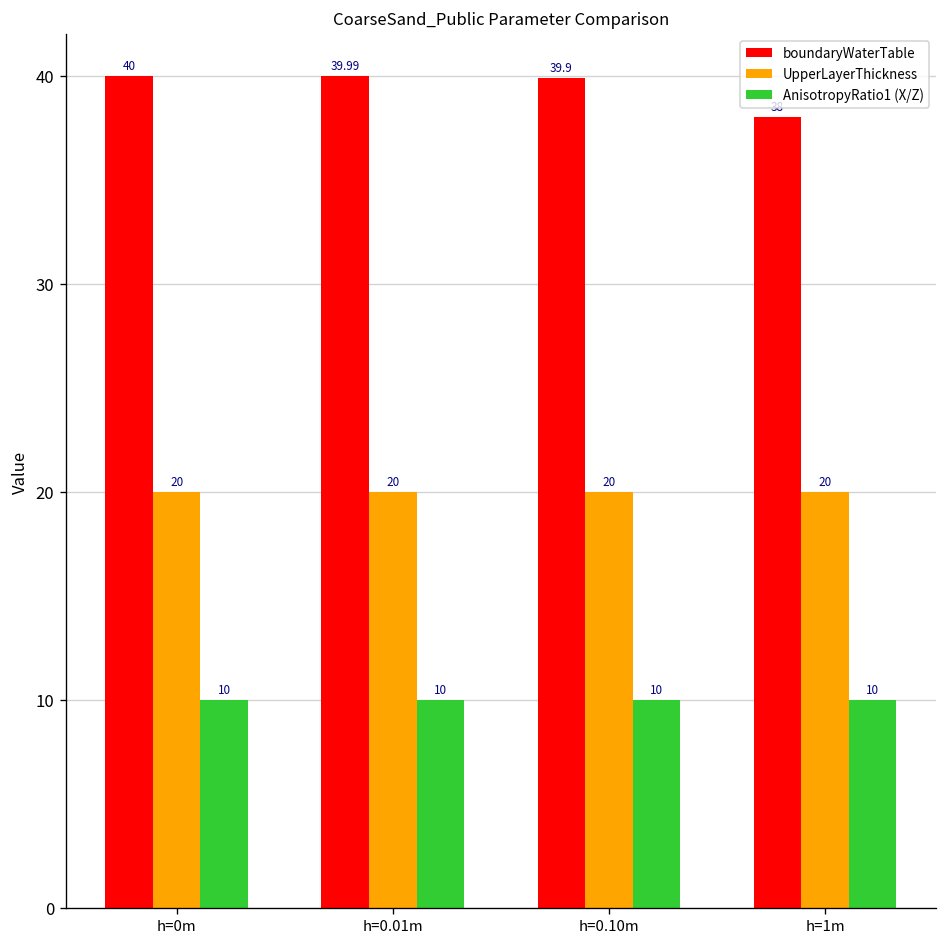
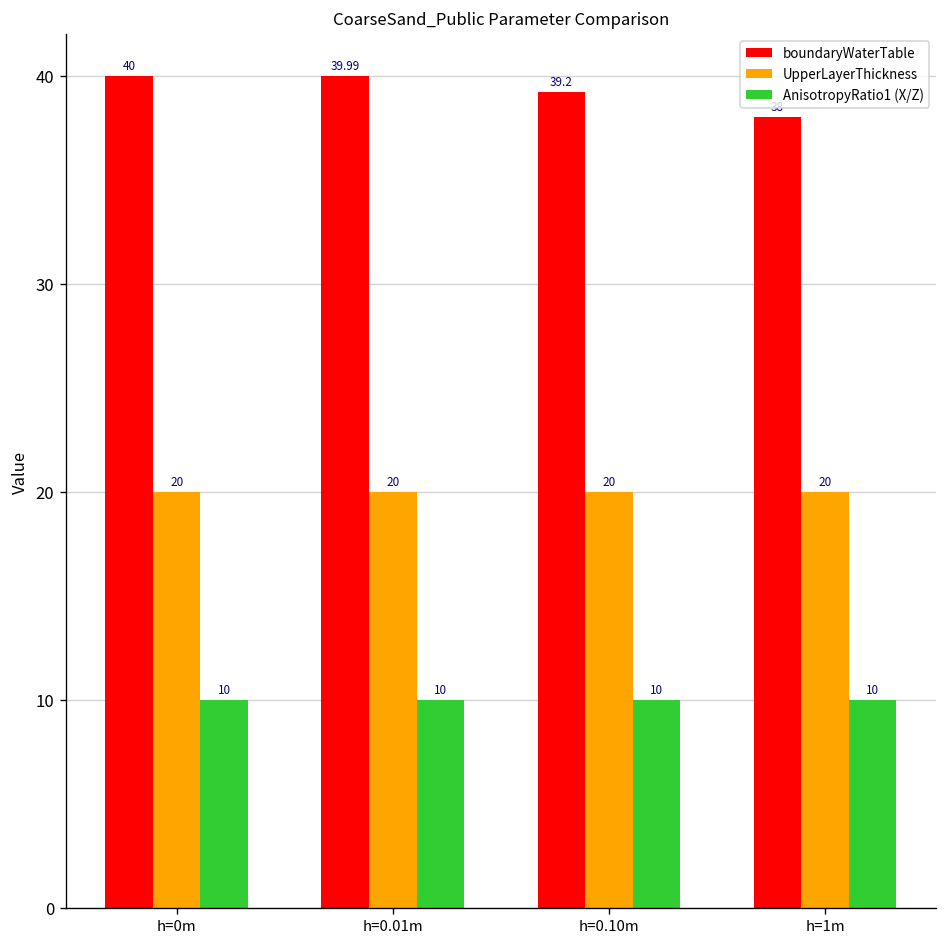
boundaryWaterTable, h=0.10m: 39.9 -> 39.2
